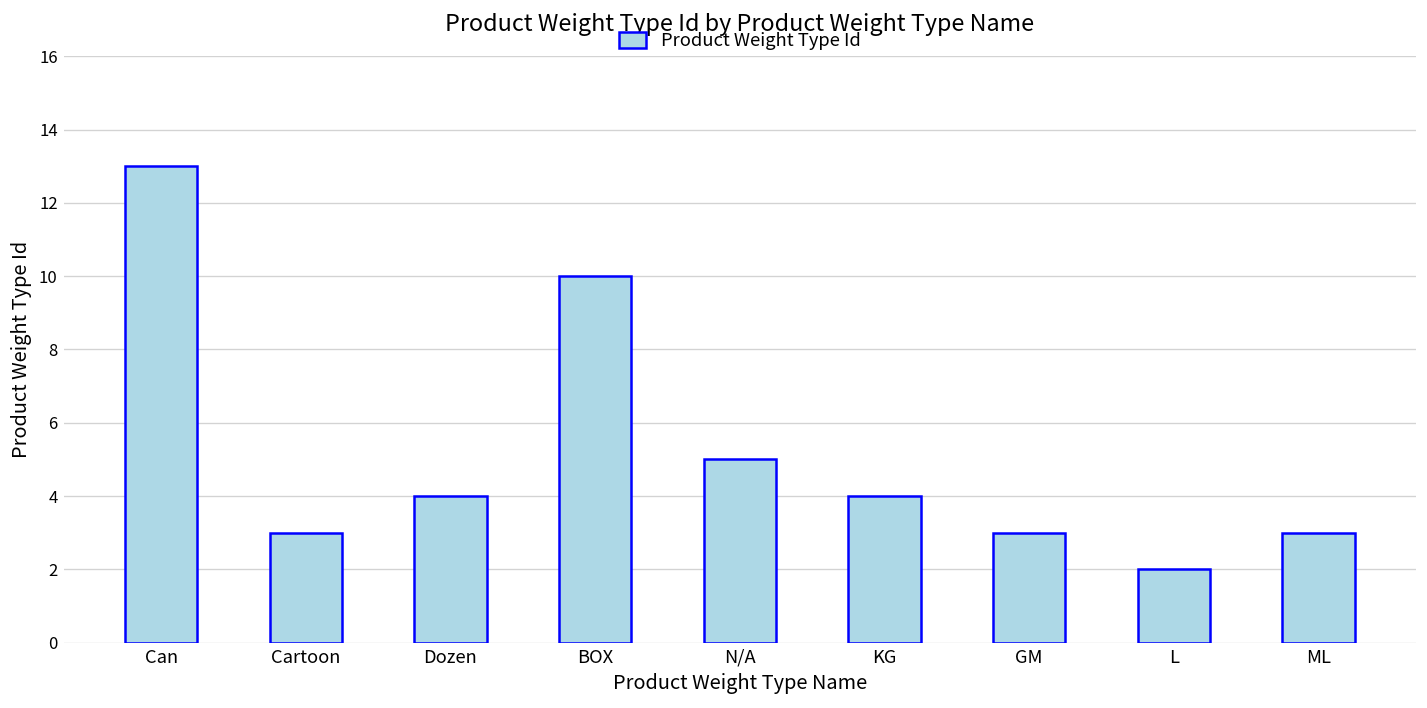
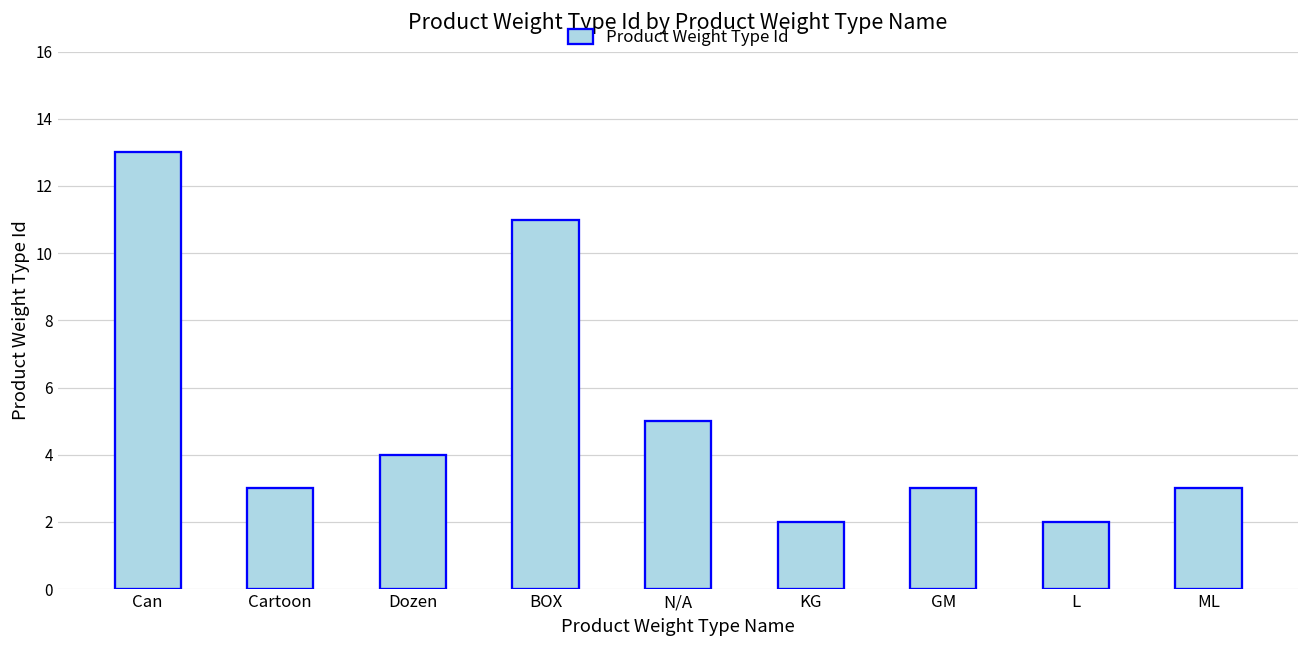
BOX: 10 -> 11
KG: 4 -> 2
